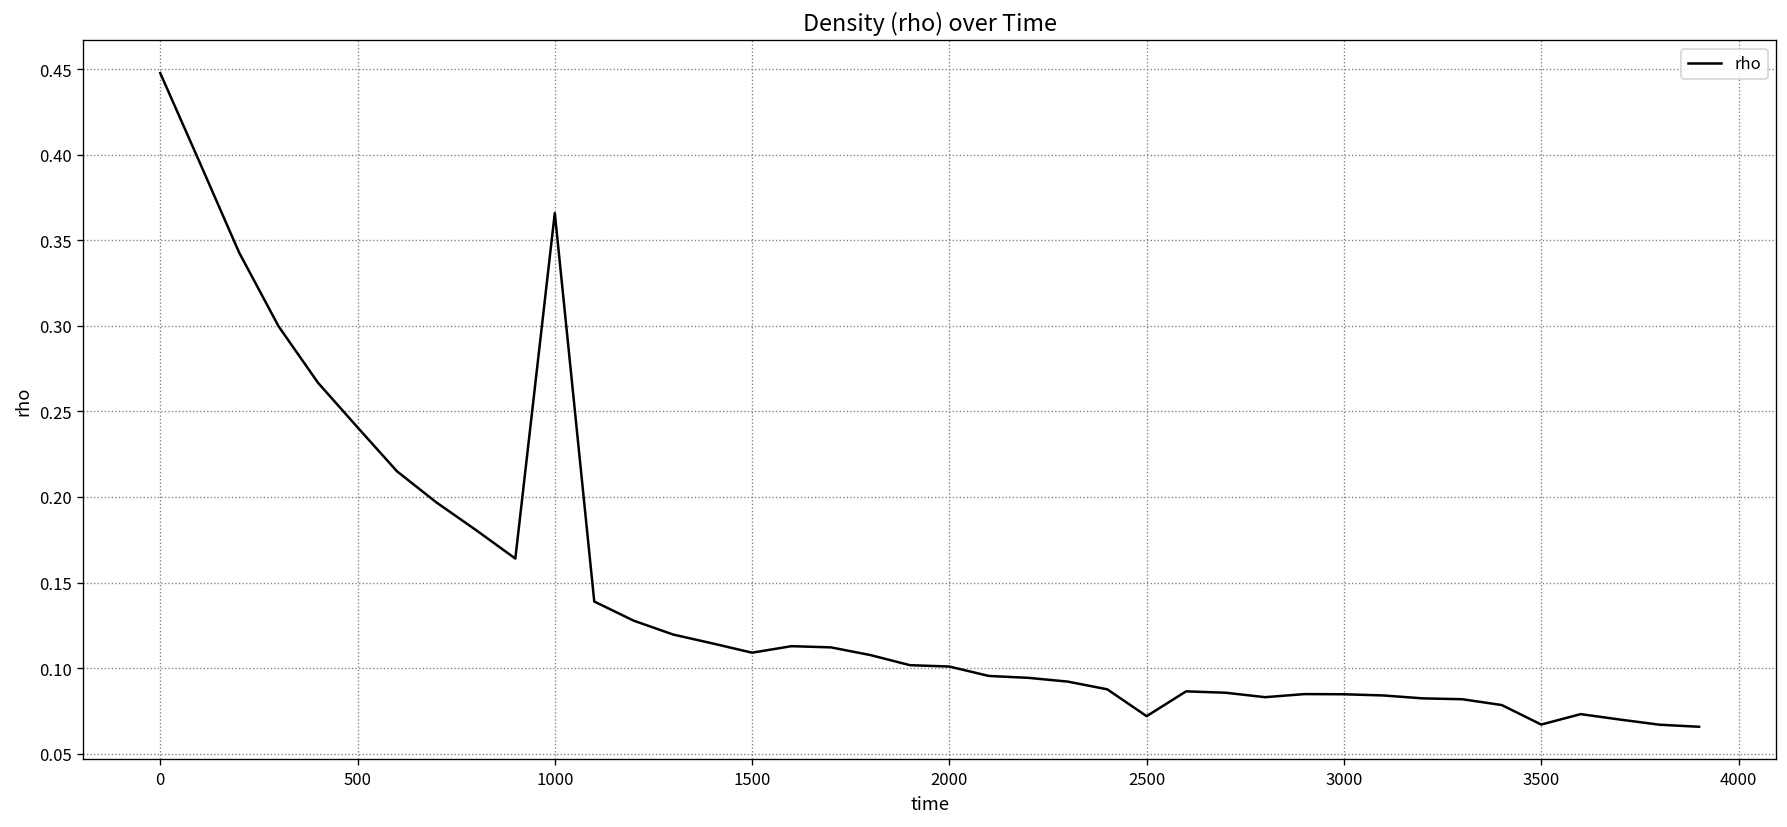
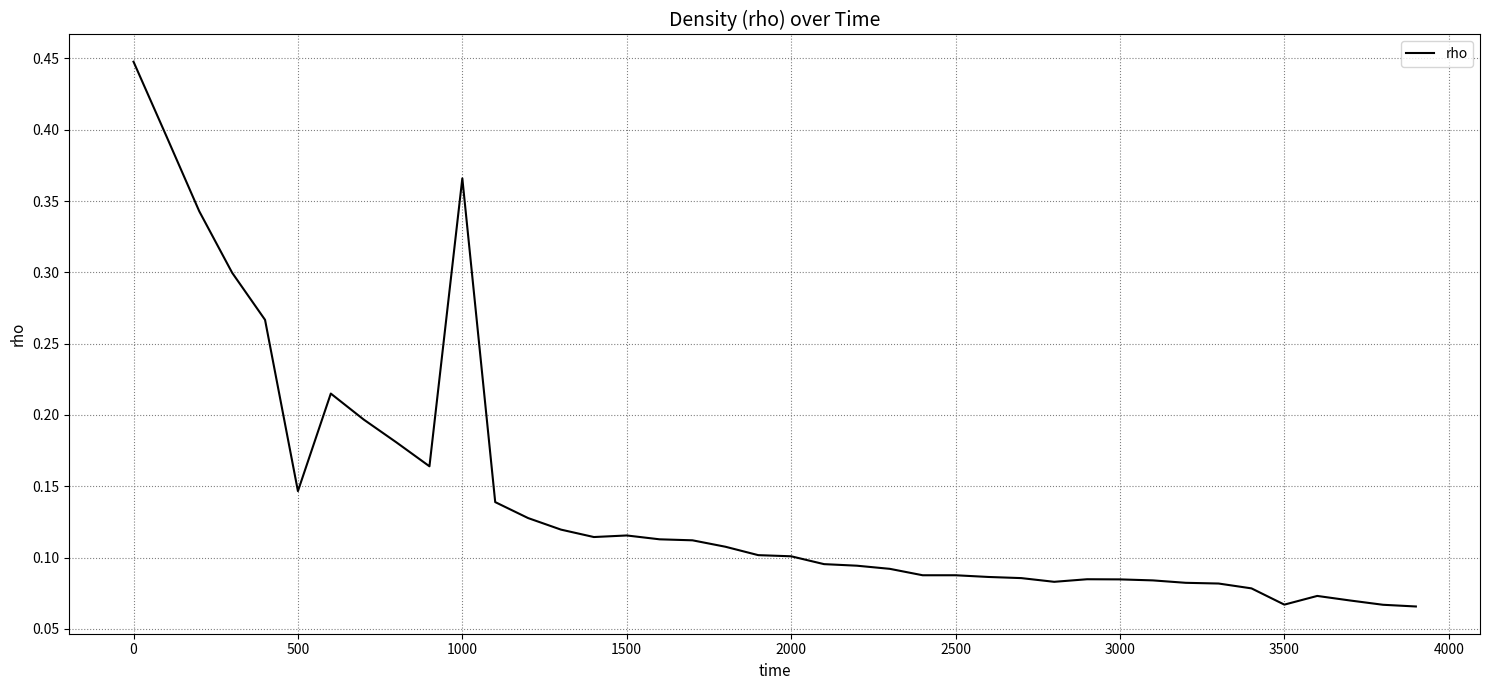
500: 0.241 -> 0.147
1500: 0.109 -> 0.116
2500: 0.072 -> 0.088
